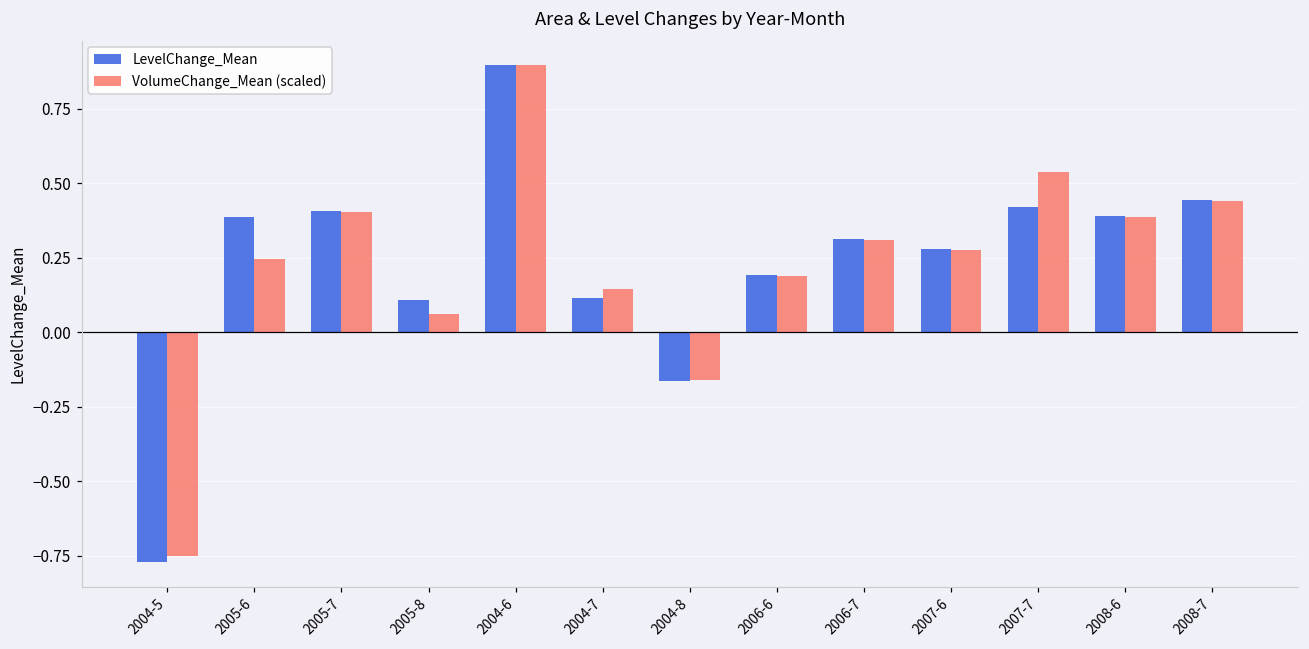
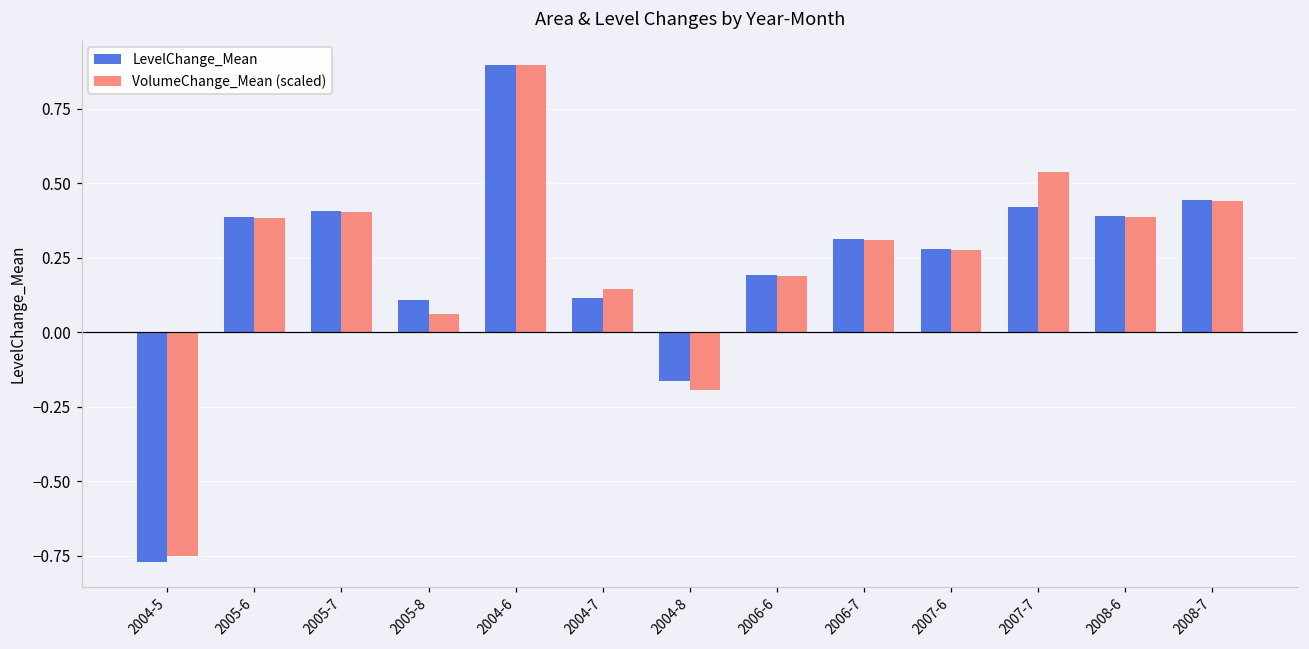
VolumeChange_Mean (scaled), 2005-6: 0.25 -> 0.38
VolumeChange_Mean (scaled), 2004-8: -0.16 -> -0.19
